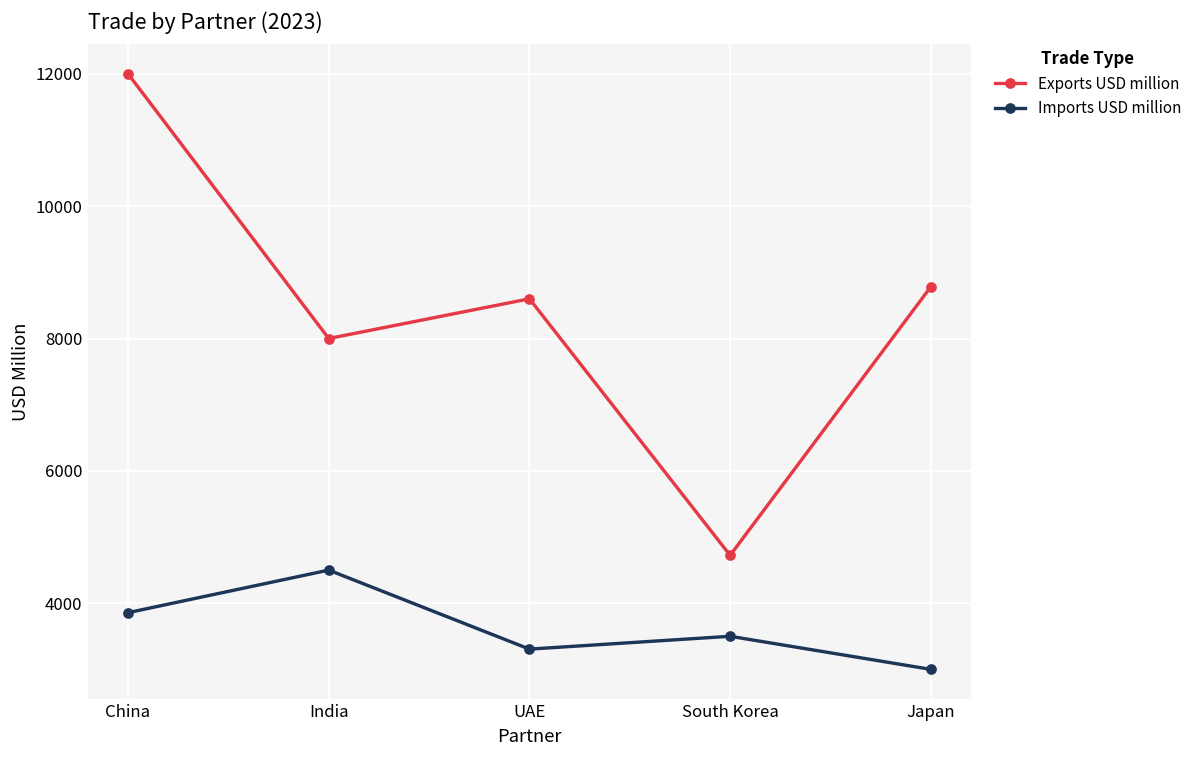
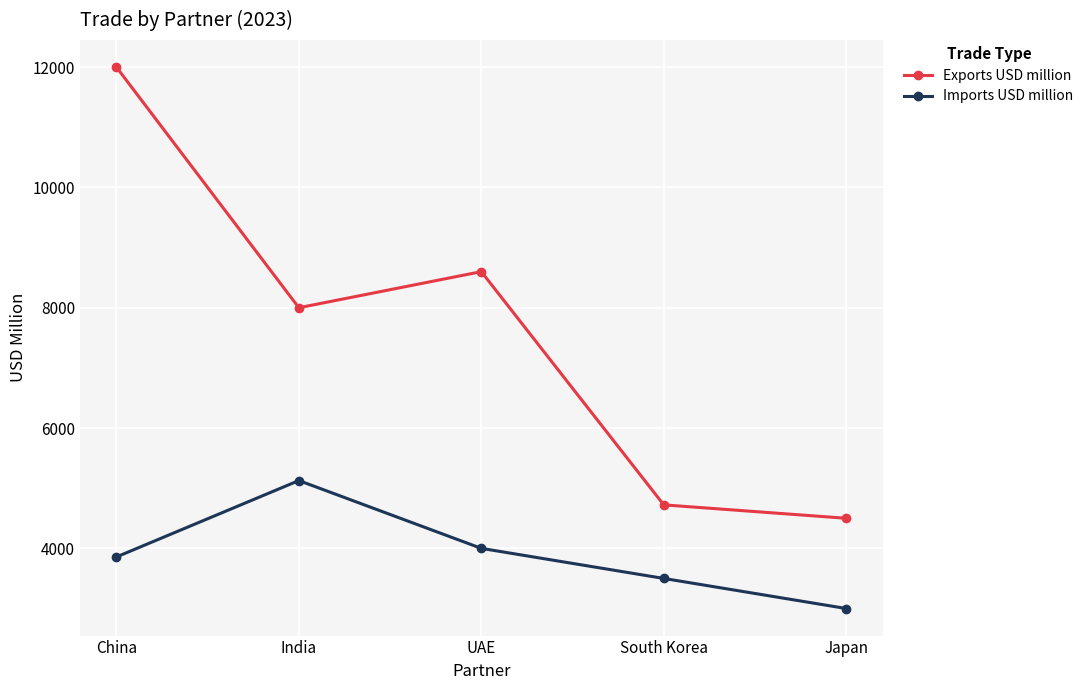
Imports USD million, India: 4500 -> 5100
Imports USD million, UAE: 3300 -> 4000
Exports USD million, Japan: 8800 -> 4500
